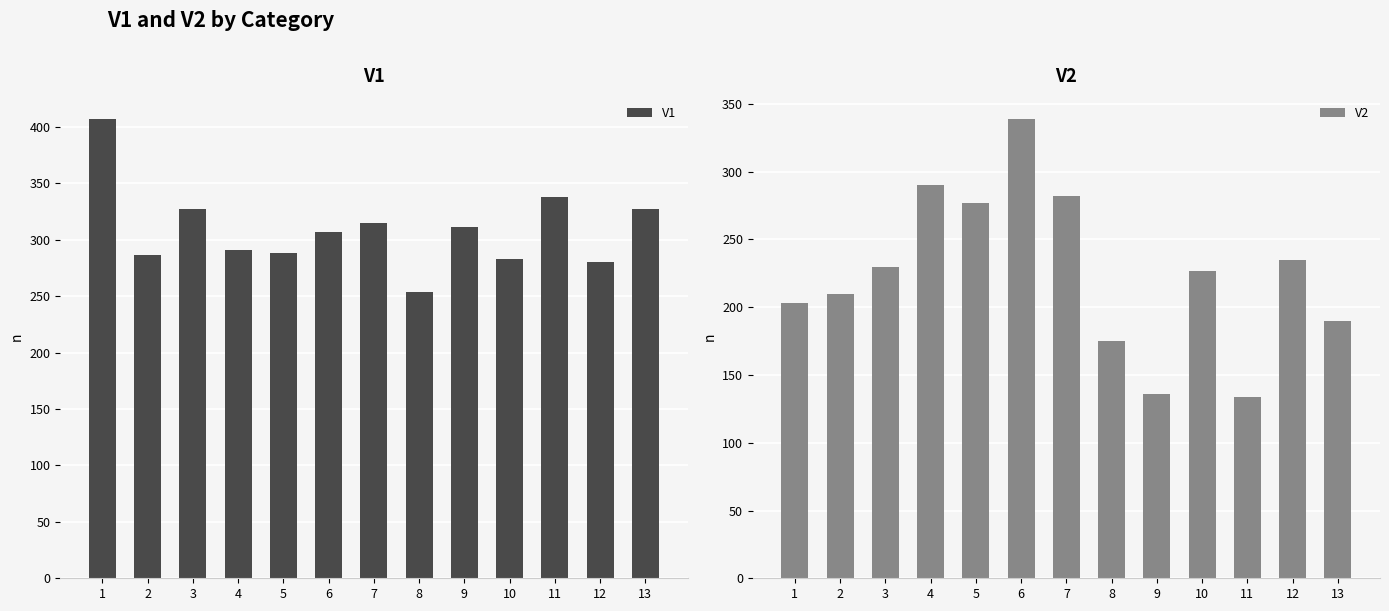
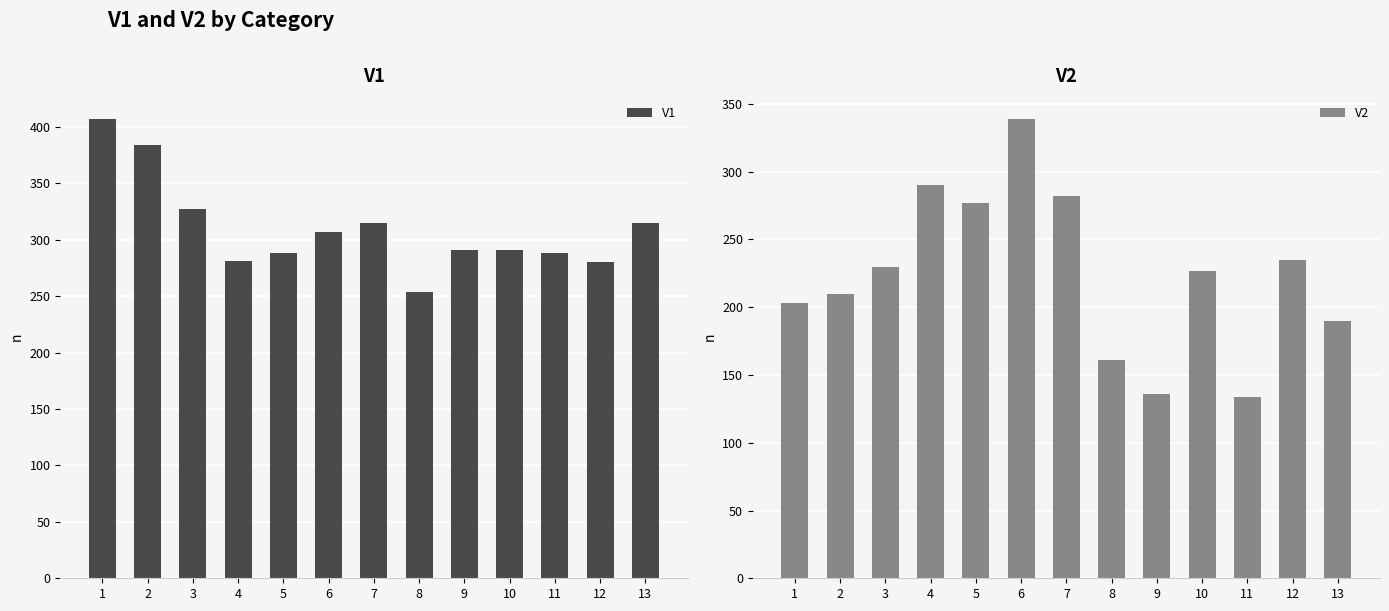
V1, 2: 286 -> 384
V1, 4: 291 -> 281
V1, 9: 311 -> 291
V1, 10: 283 -> 291
V1, 11: 338 -> 288
V1, 13: 327 -> 315
V2, 8: 175 -> 161
